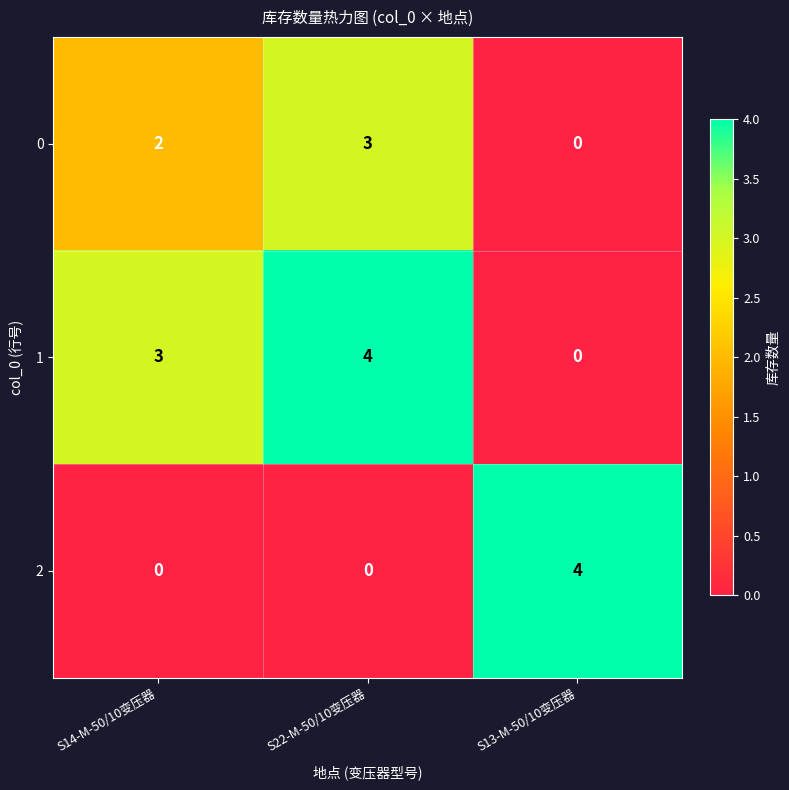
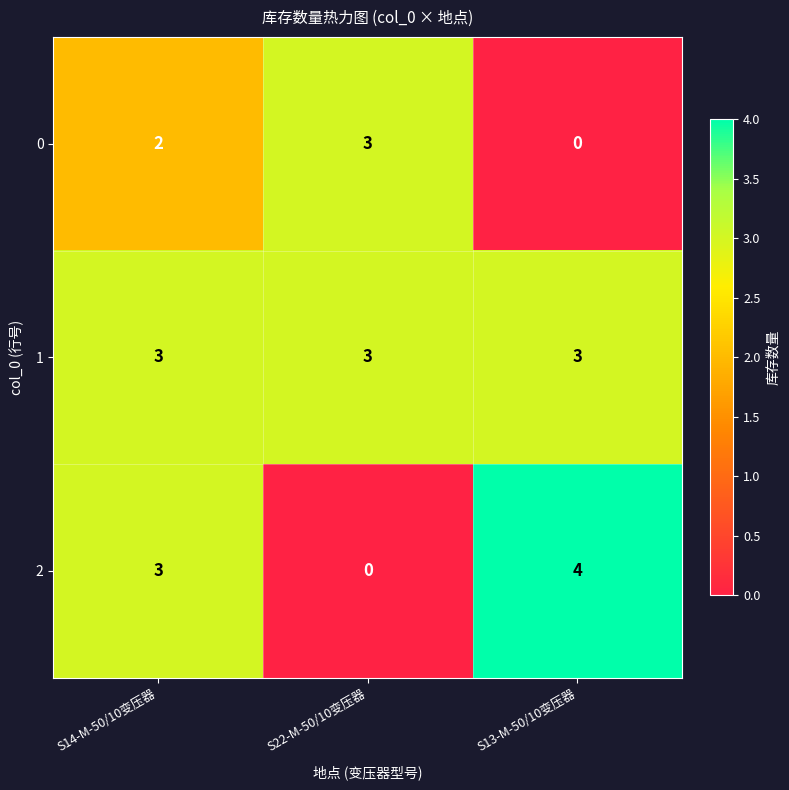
1, S22-M-50/10变压器: 4 -> 3
1, S13-M-50/10变压器: 0 -> 3
2, S14-M-50/10变压器: 0 -> 3
